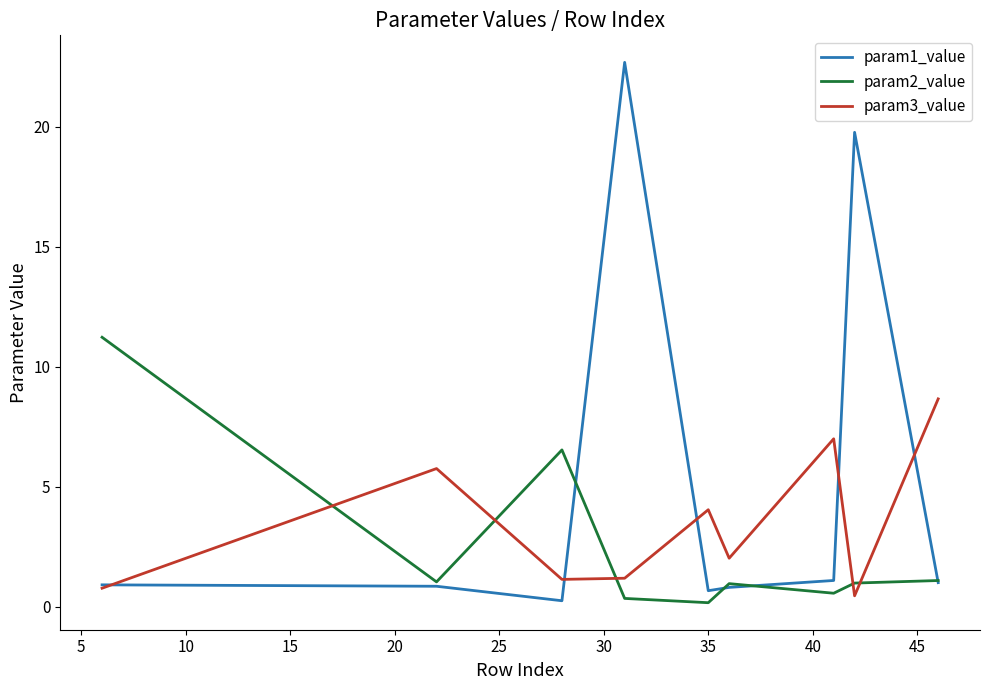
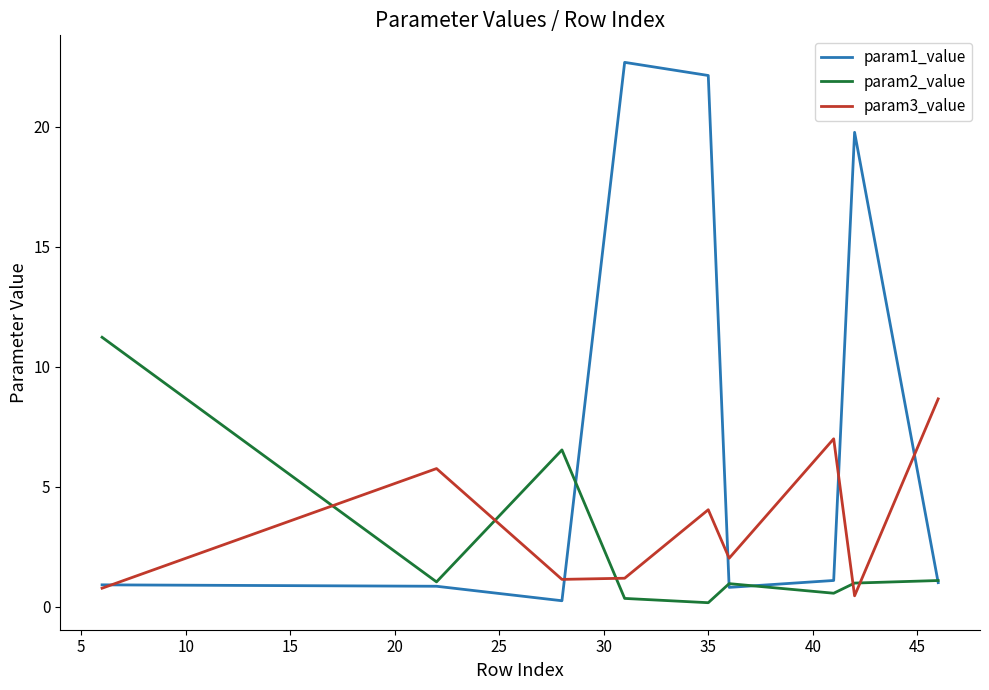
param1_value, 35: 0.7 -> 22.1
